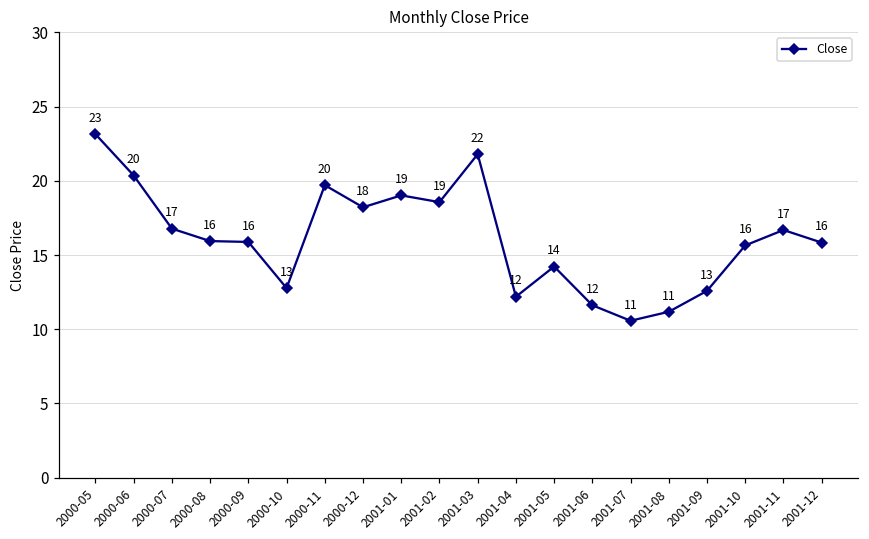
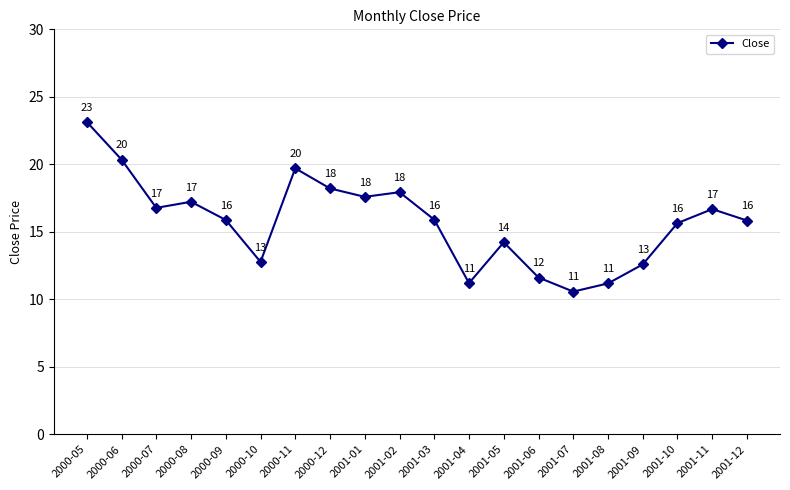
2000-08: 16 -> 17
2001-01: 19 -> 18
2001-02: 19 -> 18
2001-03: 22 -> 16
2001-04: 12 -> 11
